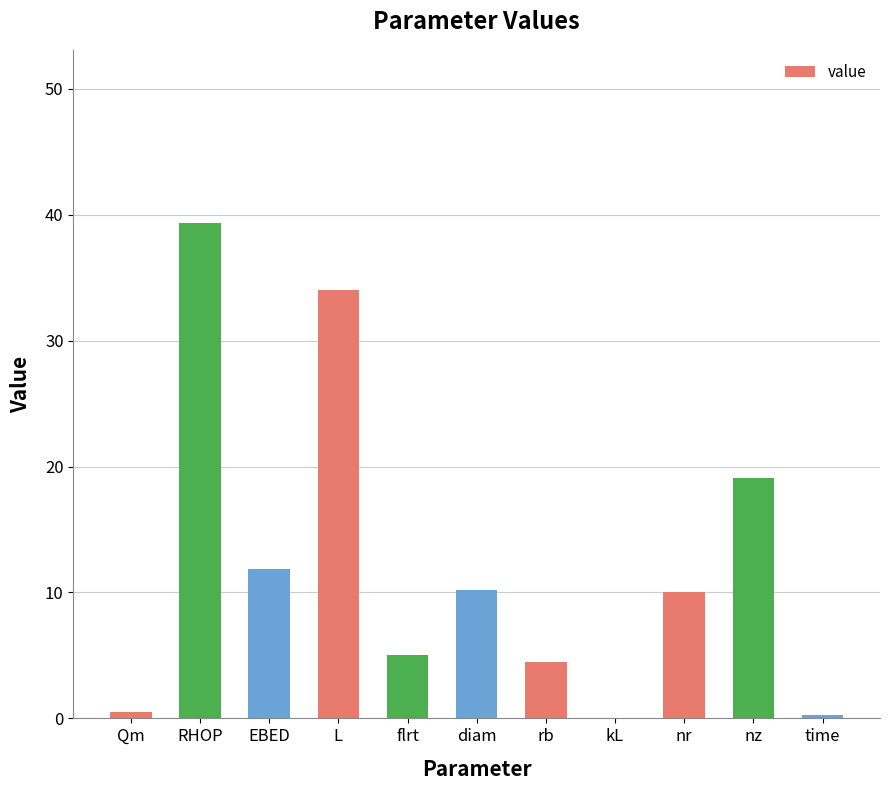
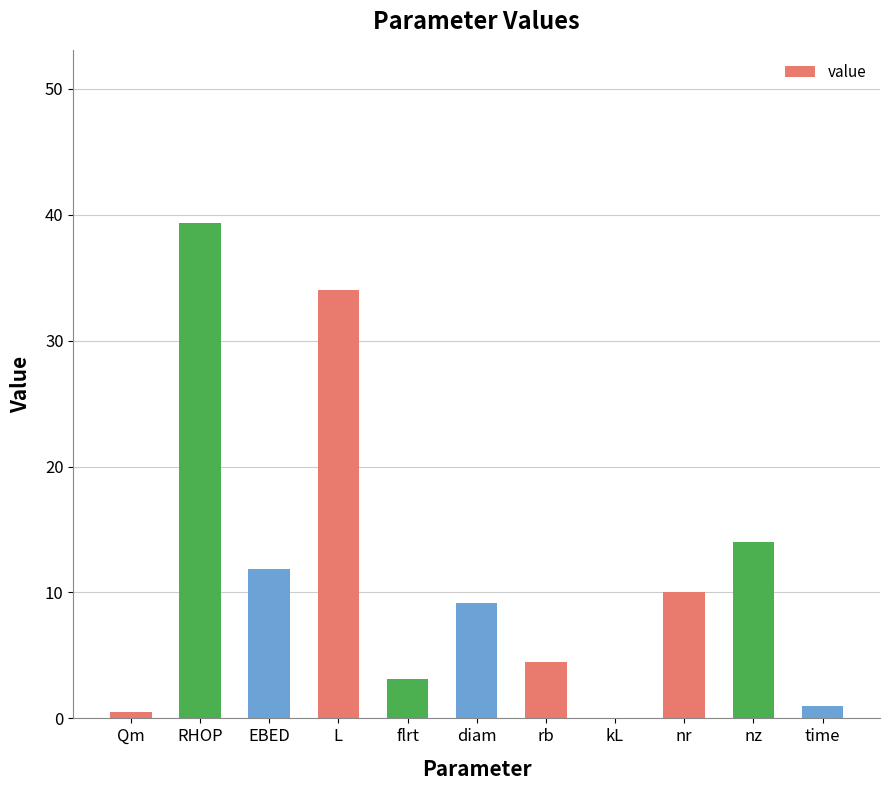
flrt: 5.0 -> 3.1
diam: 10.2 -> 9.2
nz: 19.1 -> 14.0
time: 0.3 -> 1.0
